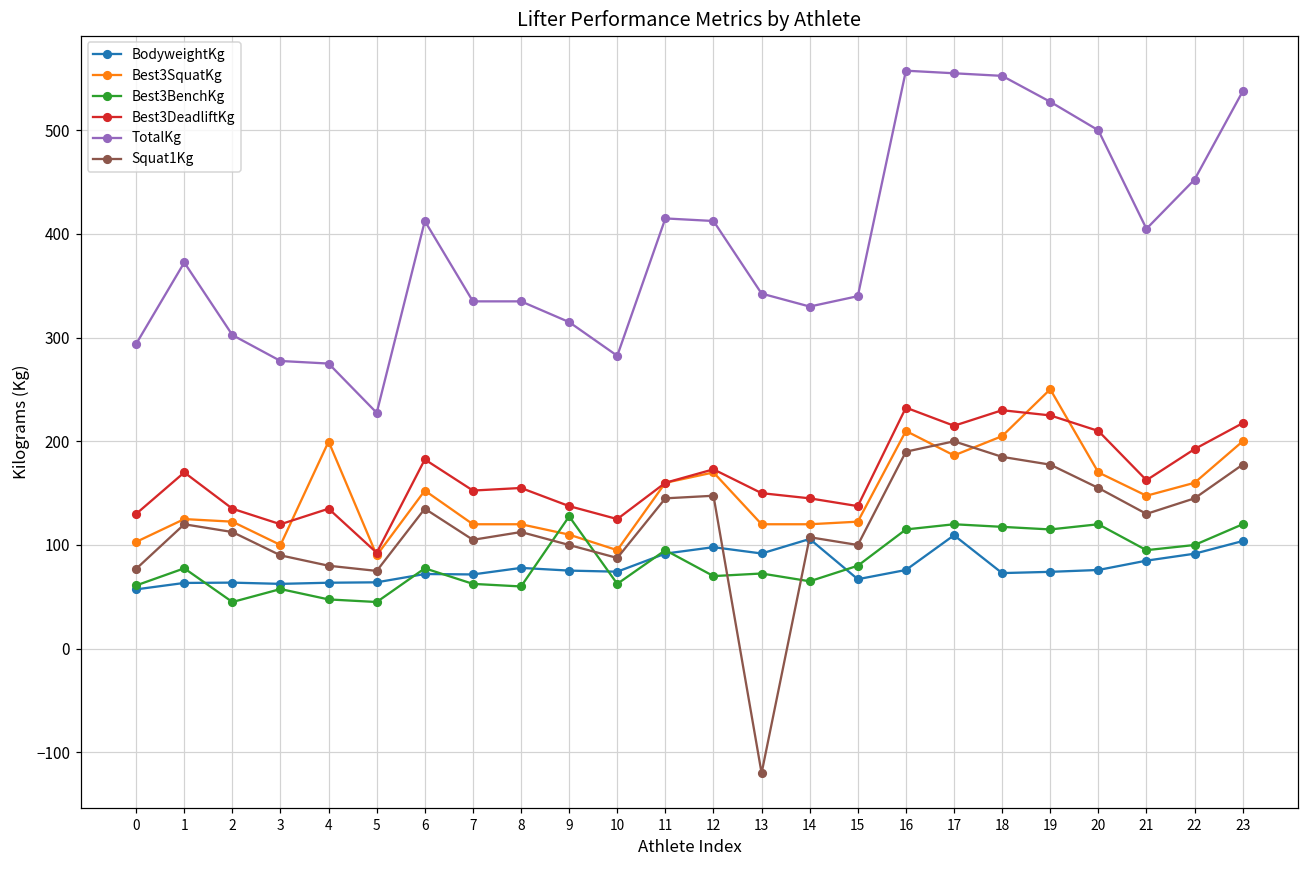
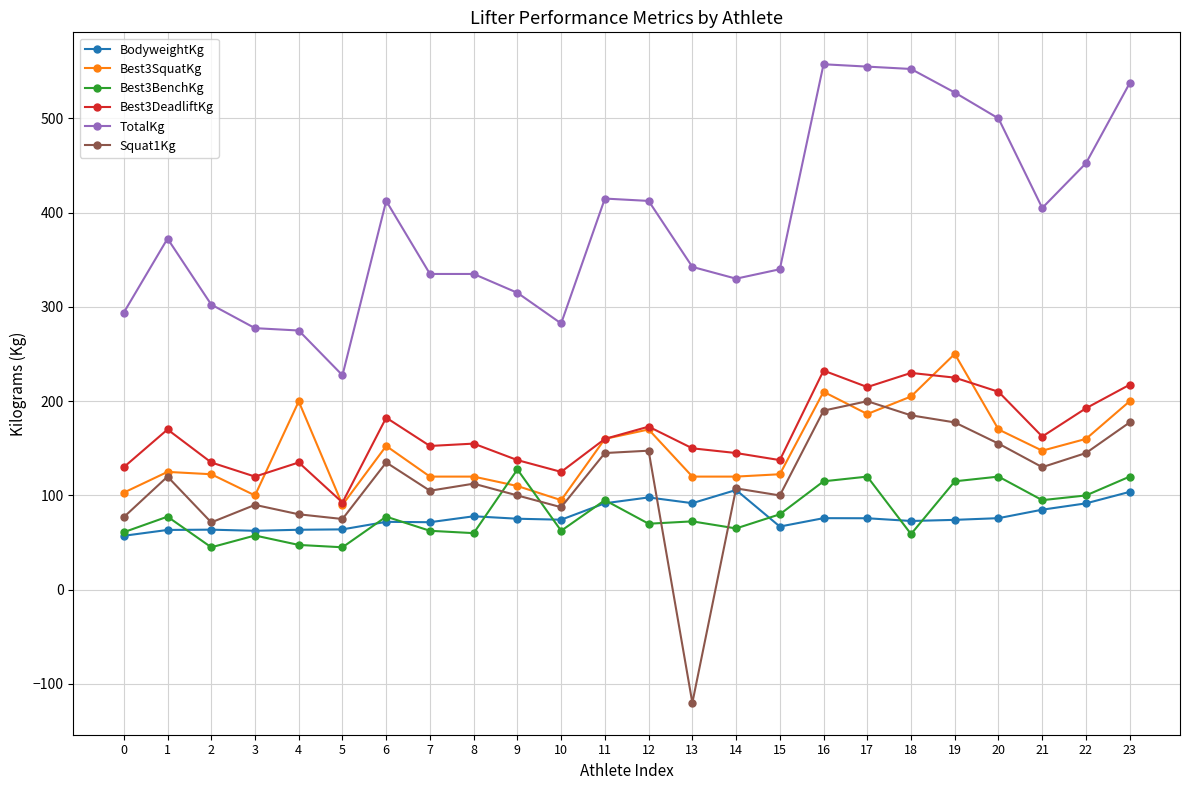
Squat1Kg, 2: 110 -> 70
BodyweightKg, 17: 110 -> 80
Best3BenchKg, 18: 120 -> 60
